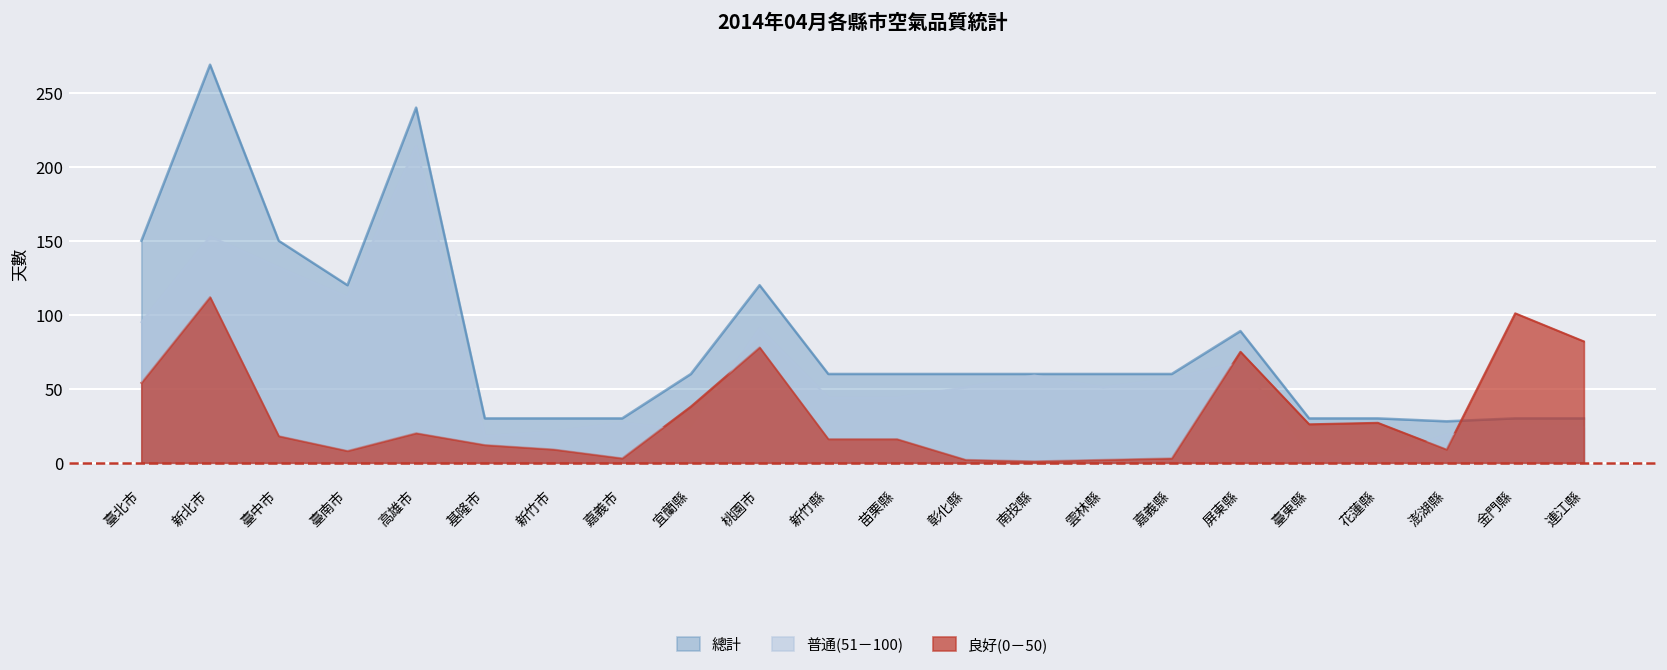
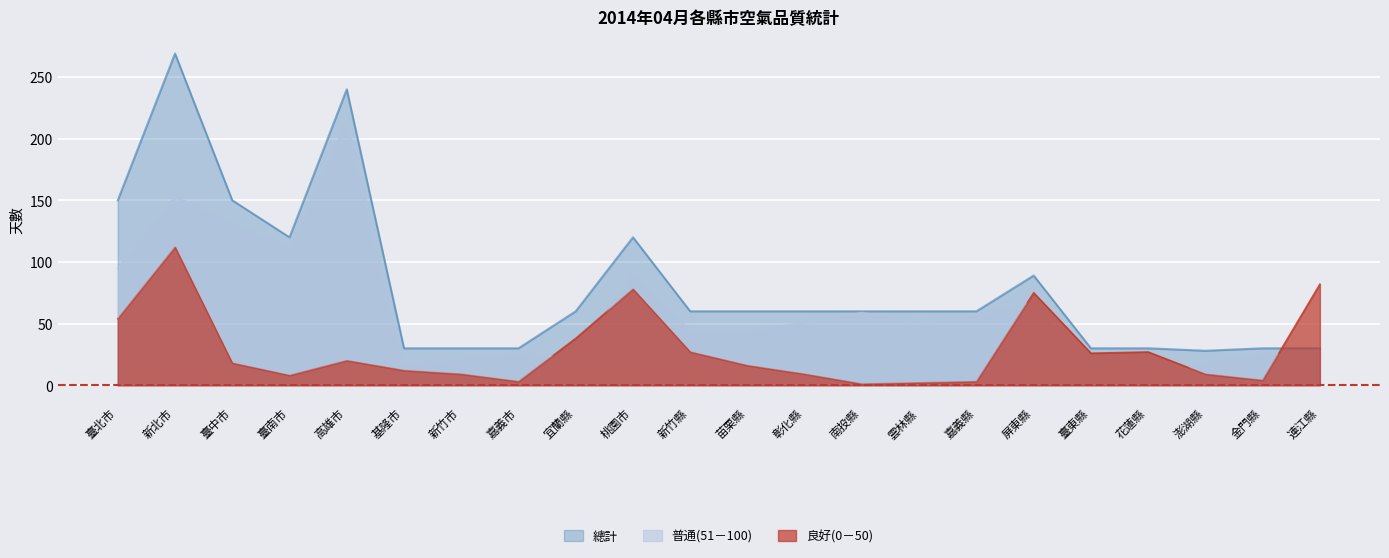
良好(0－50), 新竹縣: 16 -> 27
良好(0－50), 彰化縣: 2 -> 9
良好(0－50), 金門縣: 101 -> 4
